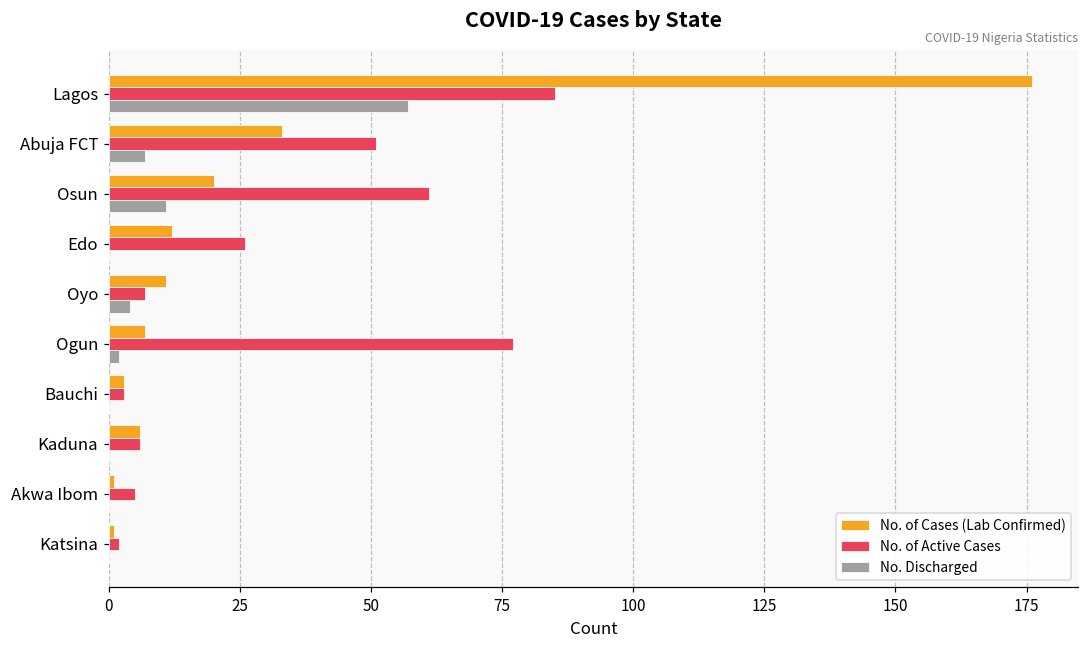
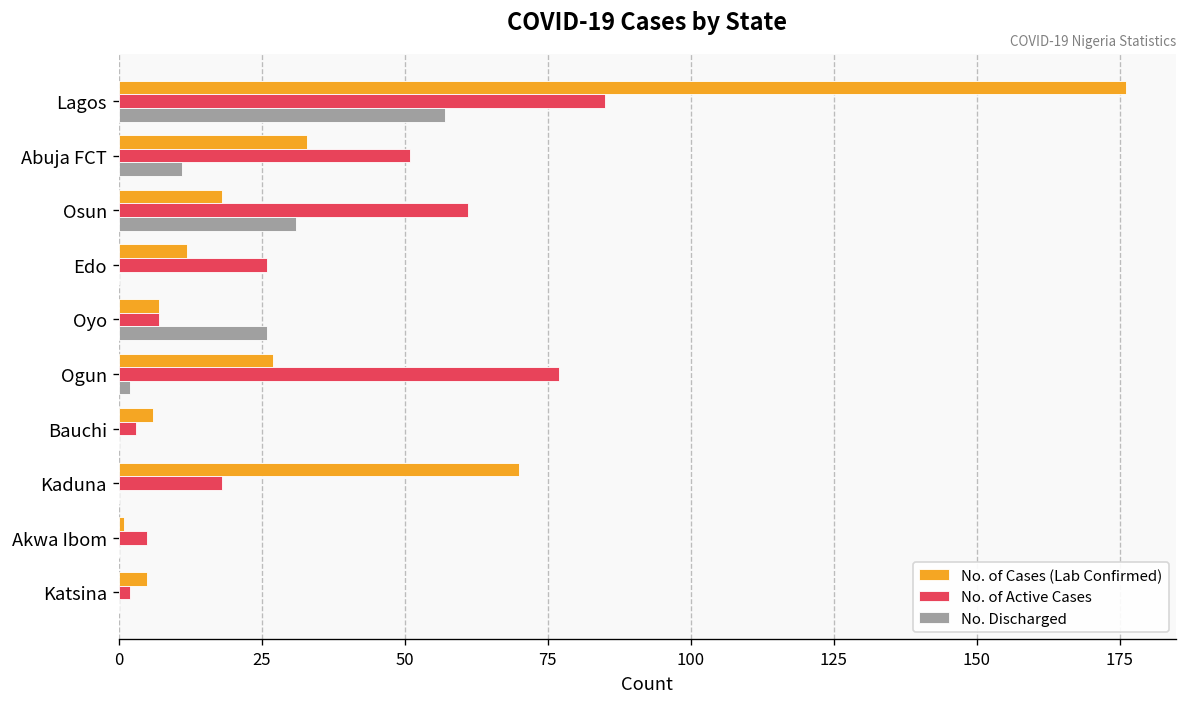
No. Discharged, Abuja FCT: 7 -> 11
No. of Cases (Lab Confirmed), Osun: 20 -> 18
No. Discharged, Osun: 11 -> 31
No. of Cases (Lab Confirmed), Oyo: 11 -> 7
No. Discharged, Oyo: 4 -> 26
No. of Cases (Lab Confirmed), Ogun: 7 -> 27
No. of Cases (Lab Confirmed), Bauchi: 3 -> 6
No. of Cases (Lab Confirmed), Kaduna: 6 -> 70
No. of Active Cases, Kaduna: 6 -> 18
No. of Cases (Lab Confirmed), Katsina: 1 -> 5
